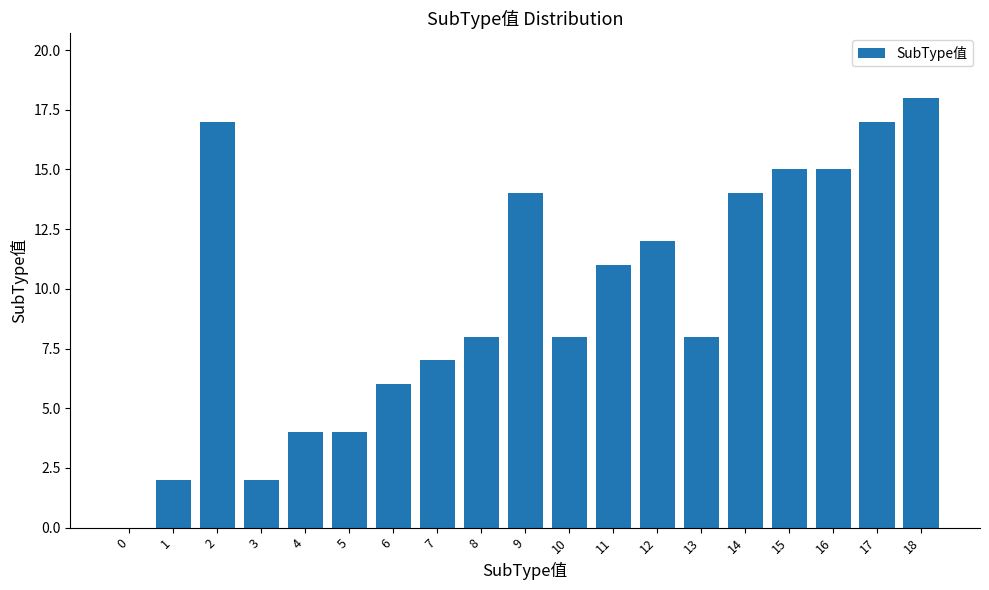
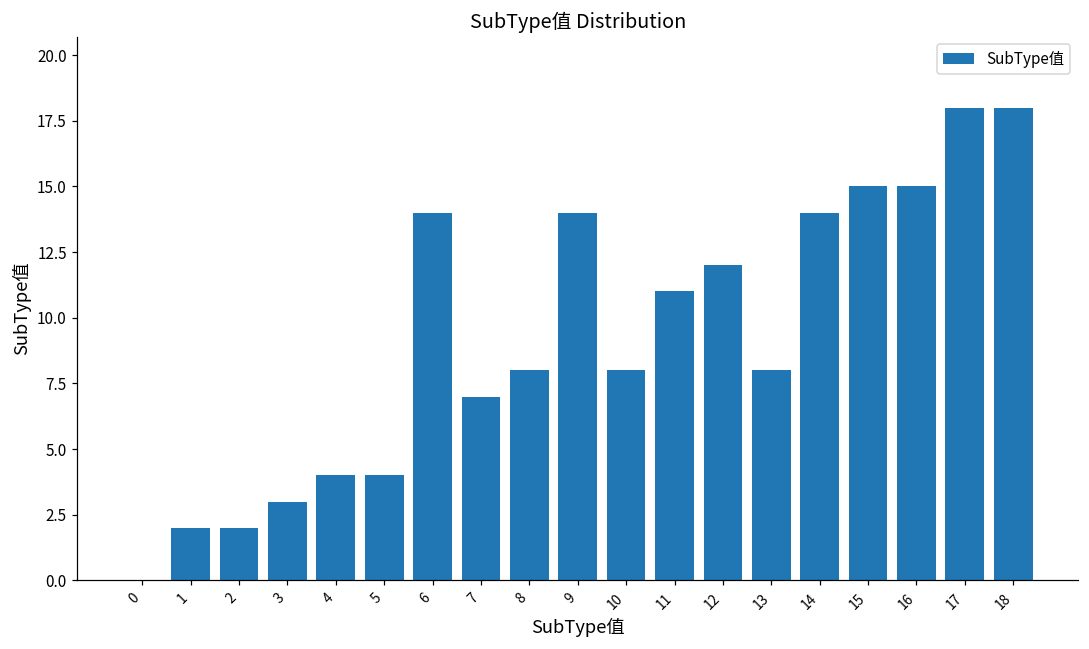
2: 17 -> 2
3: 2 -> 3
6: 6 -> 14
17: 17 -> 18
